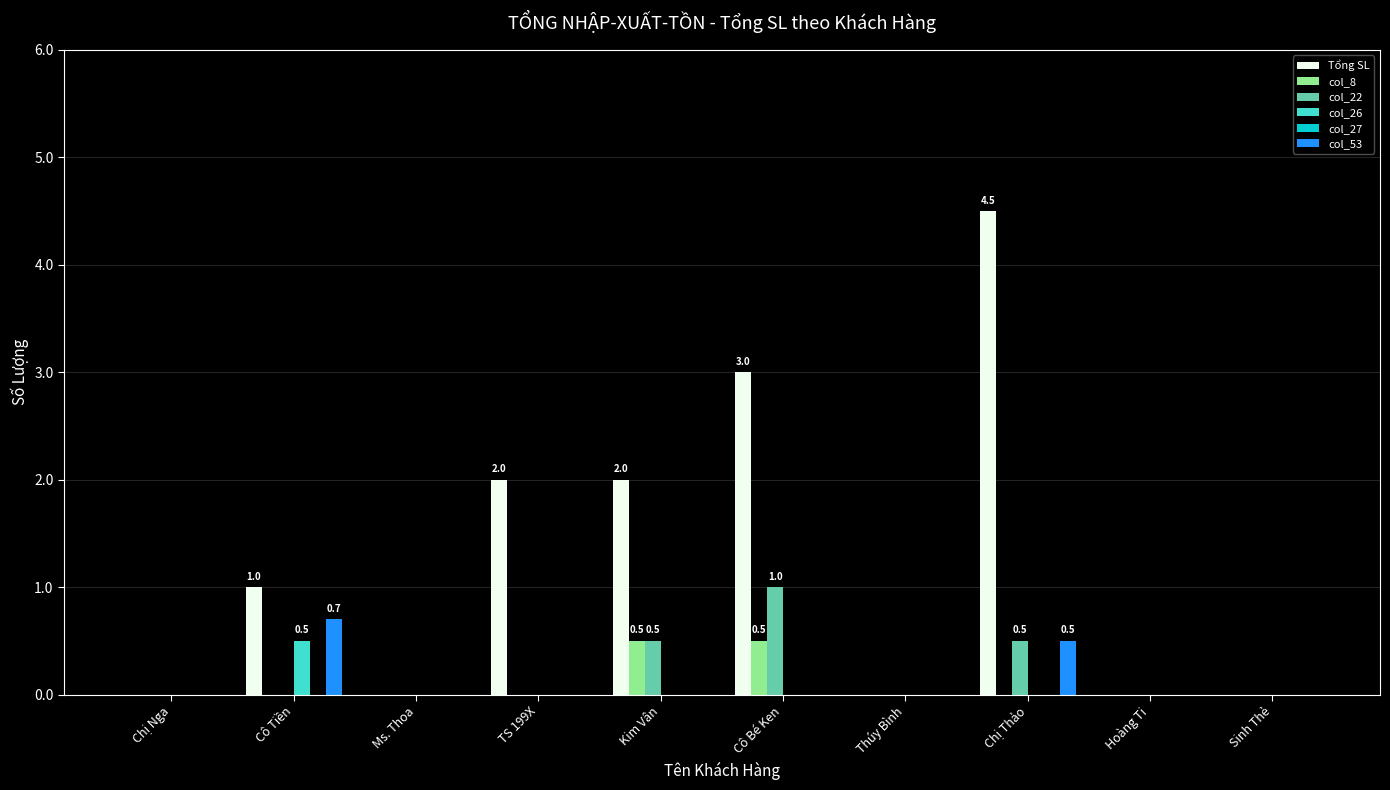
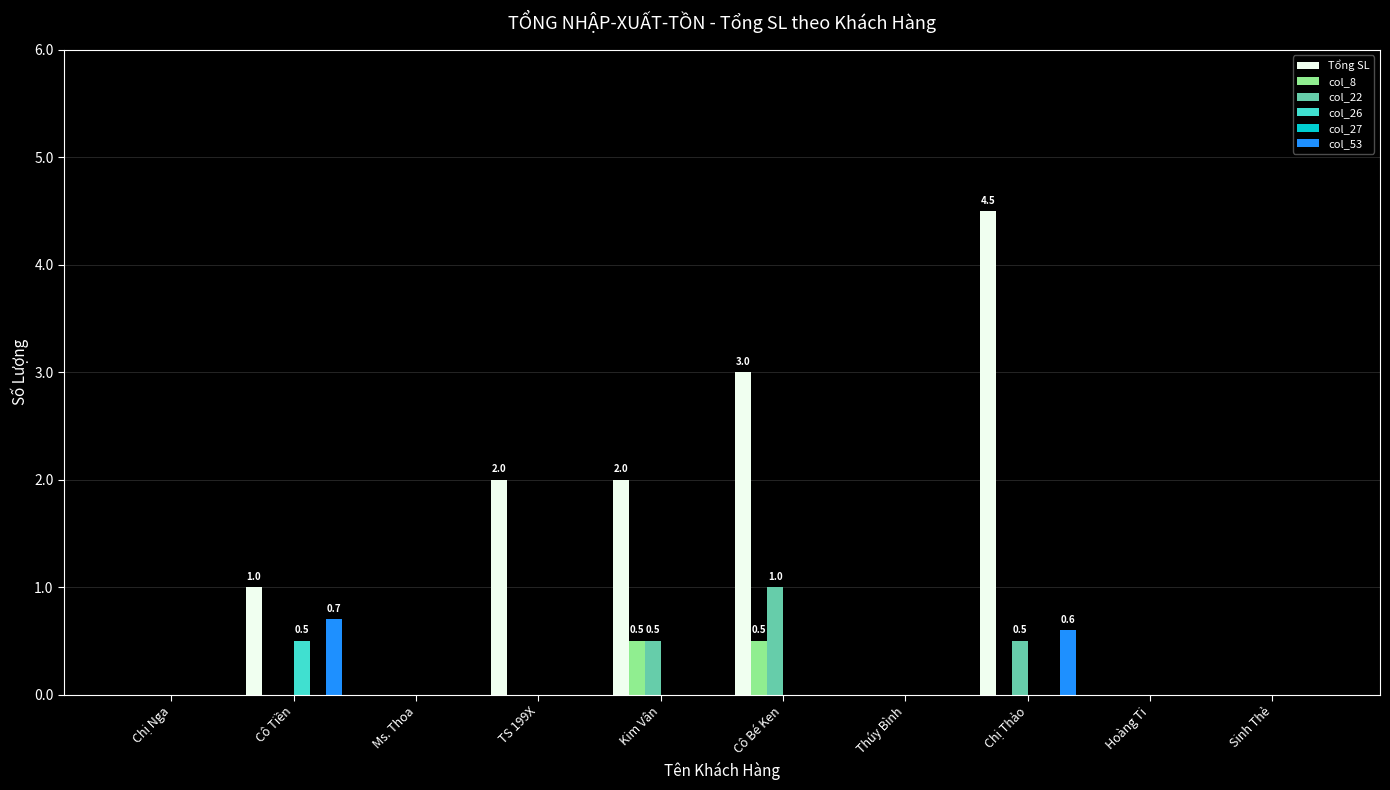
col_53, Chị Thảo: 0.5 -> 0.6
